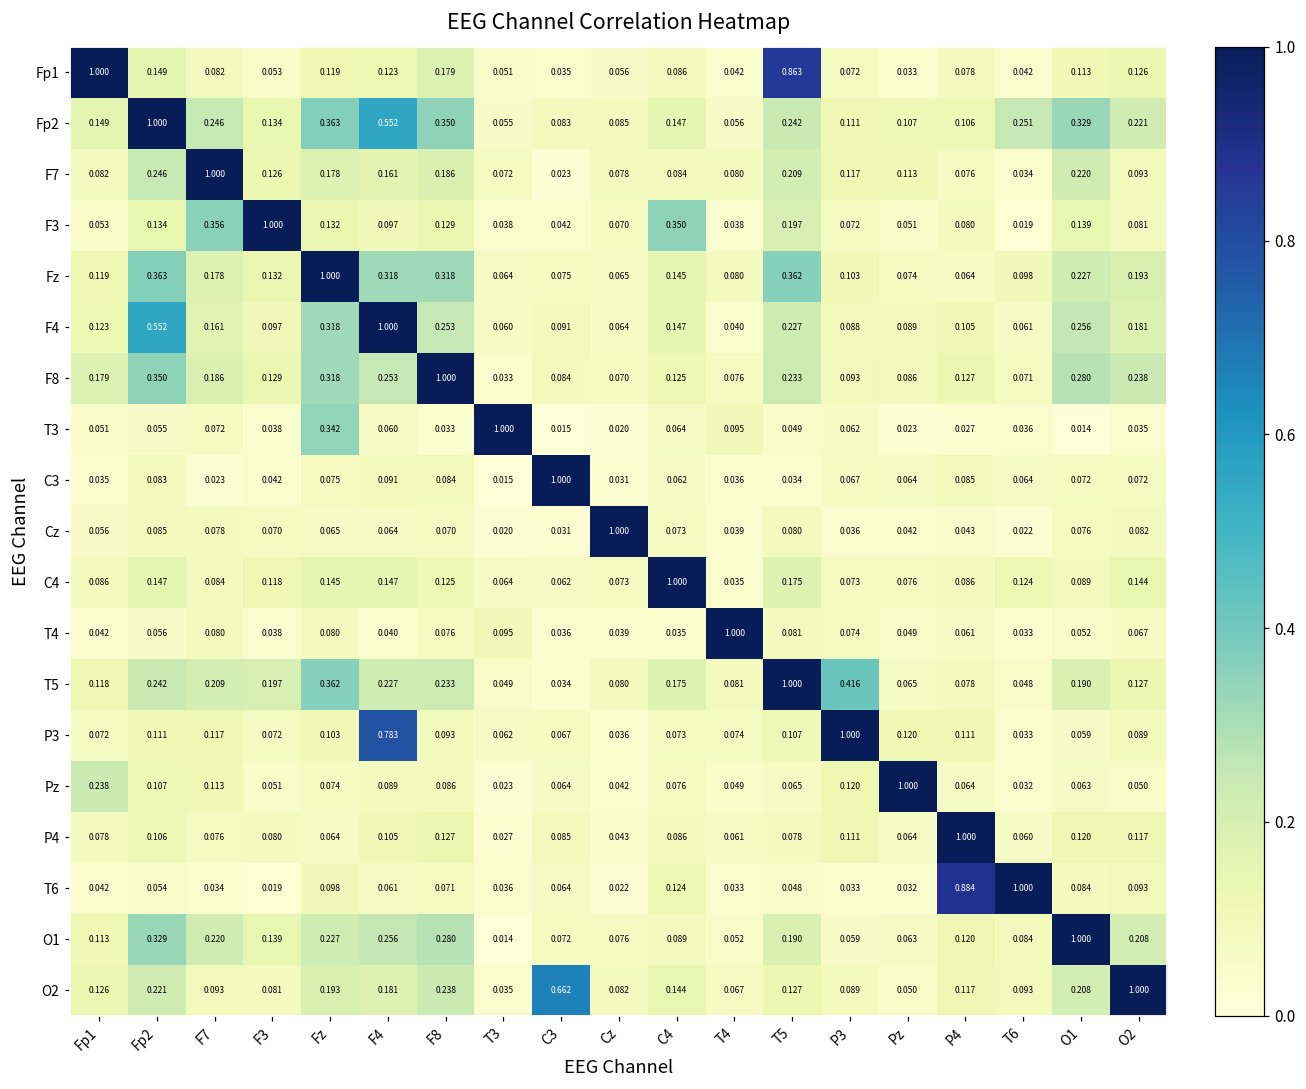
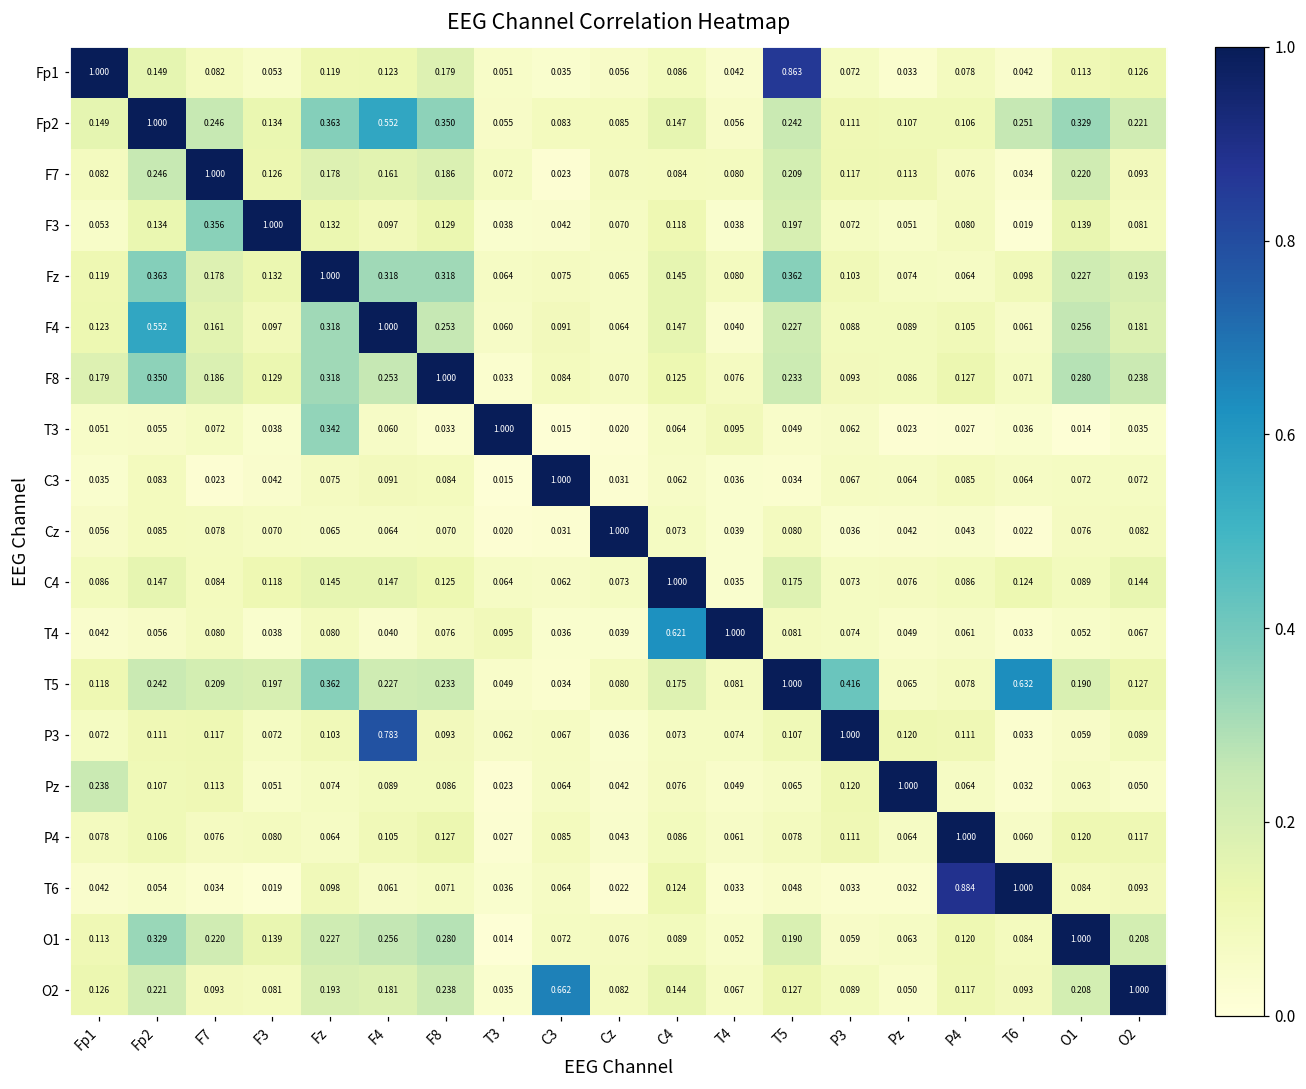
F3, C4: 0.350 -> 0.118
T4, C4: 0.035 -> 0.621
T5, T6: 0.048 -> 0.632
